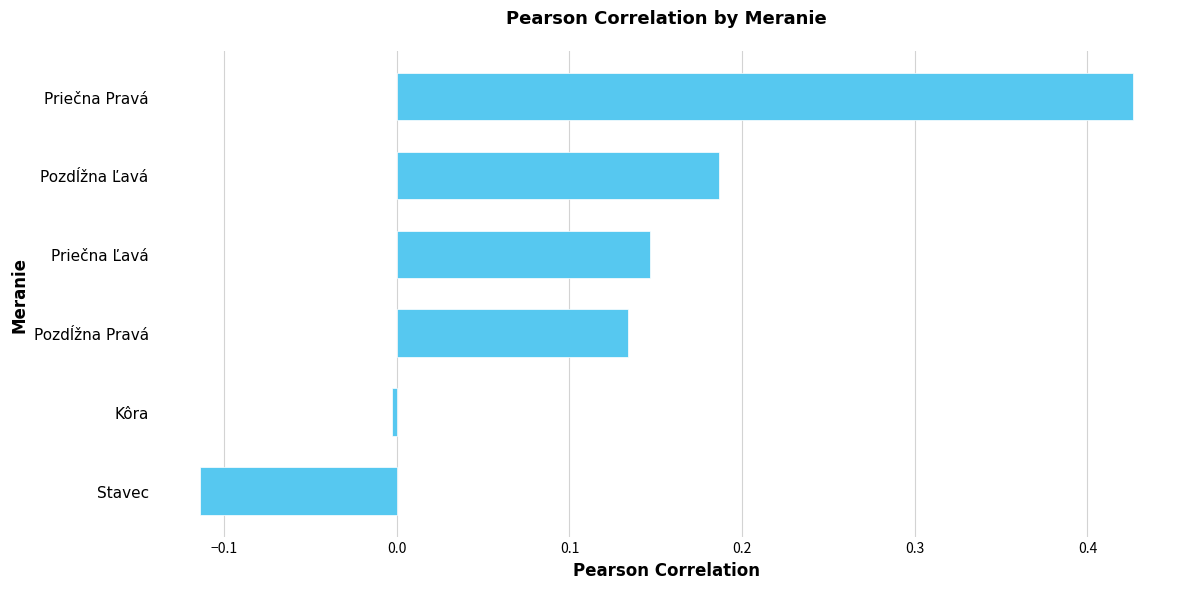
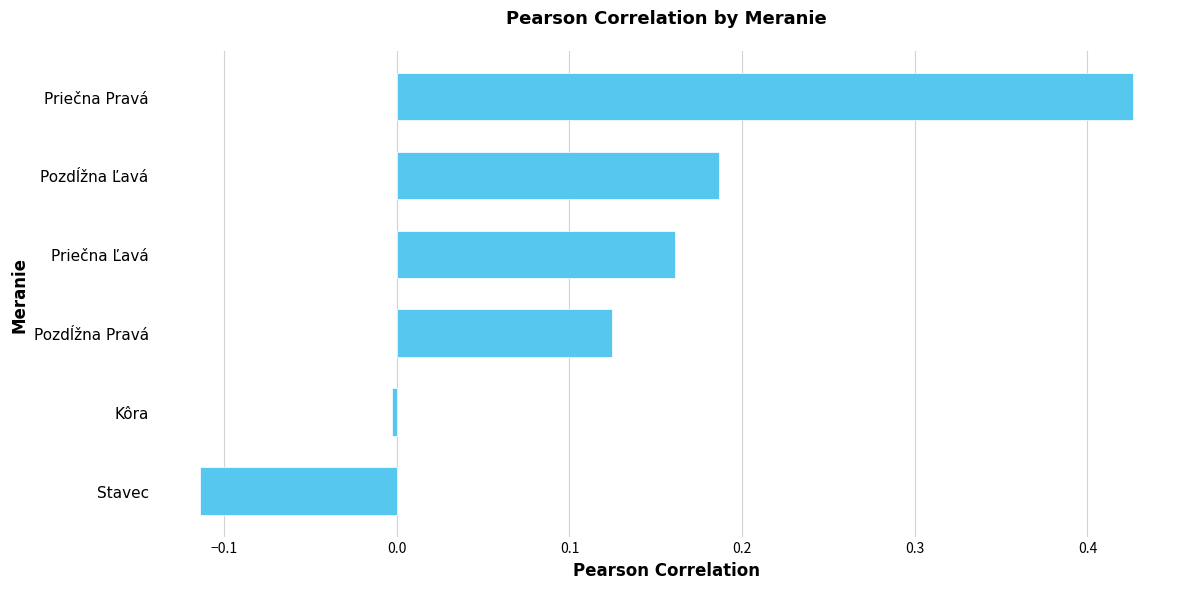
Priečna Ľavá: 0.147 -> 0.161
Pozdĺžna Pravá: 0.134 -> 0.125
